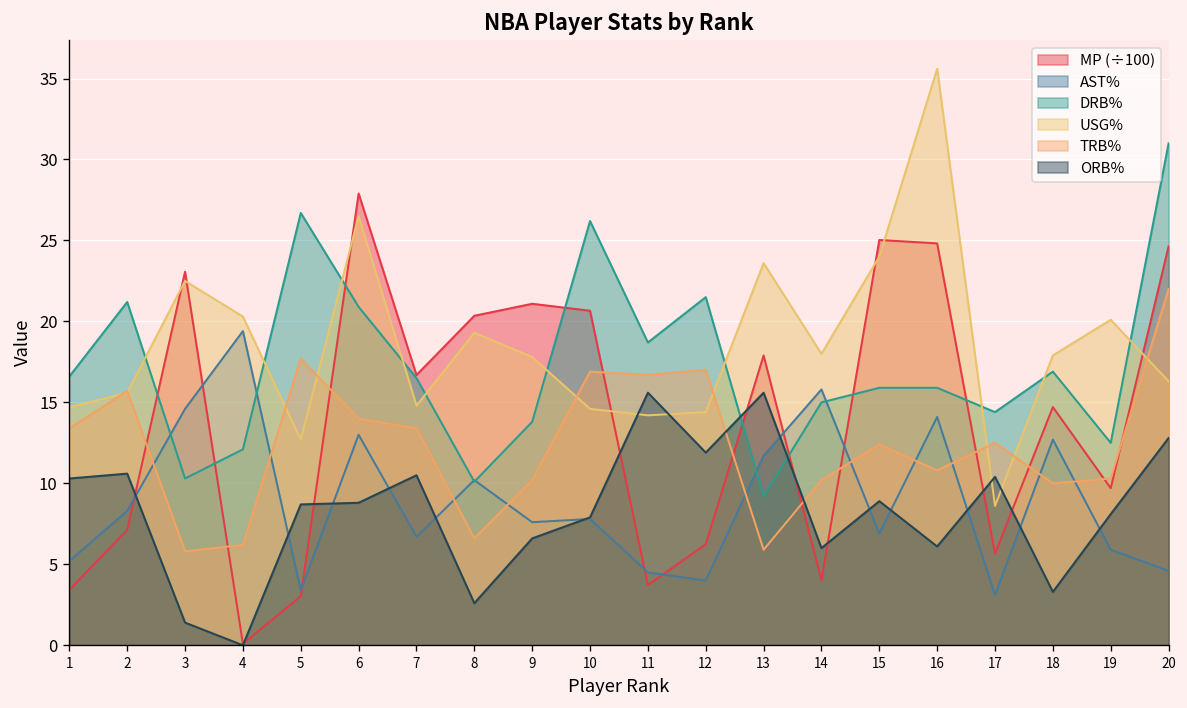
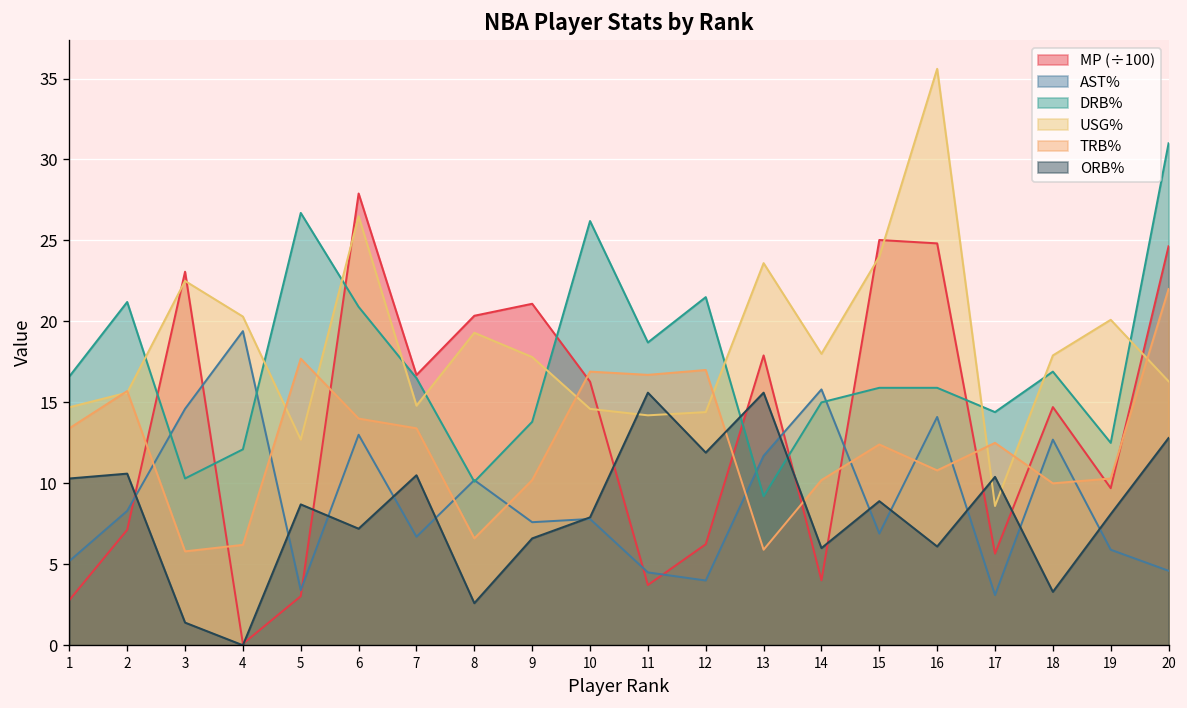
MP (÷100), 1: 3.4 -> 2.8
ORB%, 6: 8.8 -> 7.2
MP (÷100), 10: 20.7 -> 16.3
